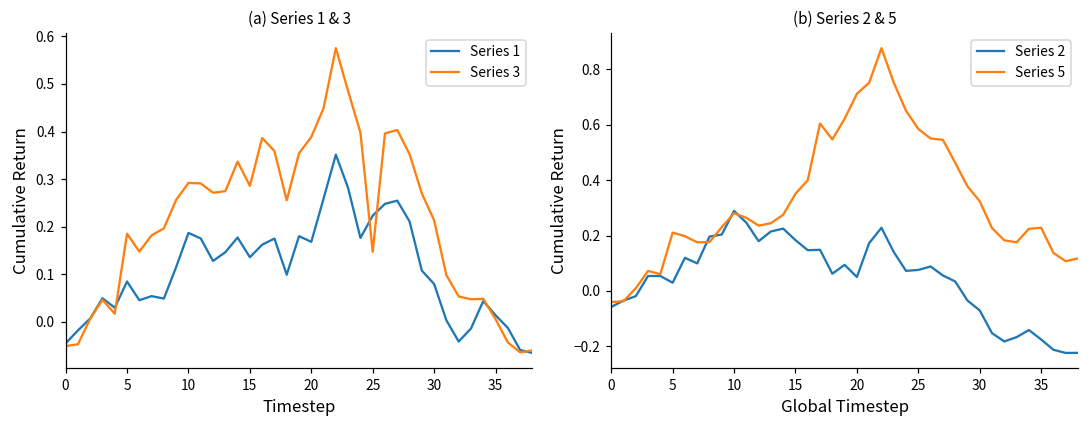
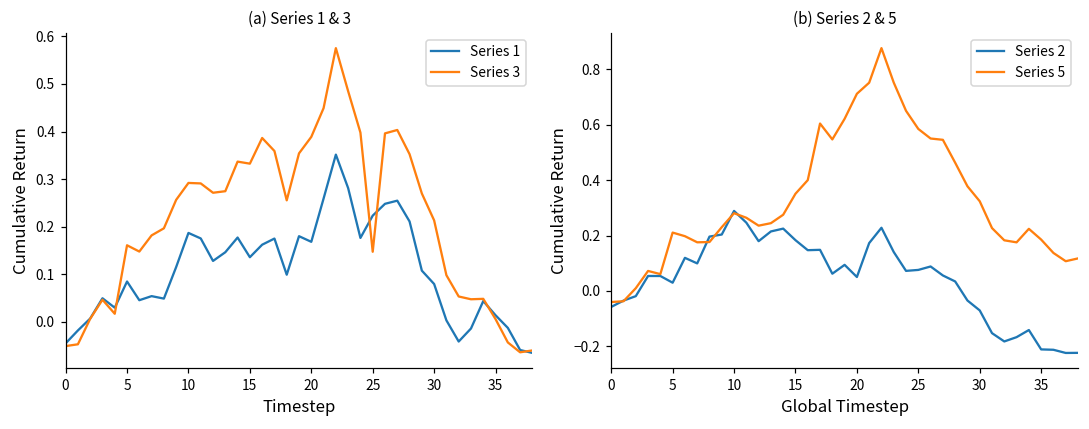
(a) Series 1 & 3, Series 3, 5: 0.19 -> 0.16
(a) Series 1 & 3, Series 3, 15: 0.29 -> 0.33
(b) Series 2 & 5, Series 2, 35: -0.18 -> -0.21
(b) Series 2 & 5, Series 5, 35: 0.23 -> 0.19
